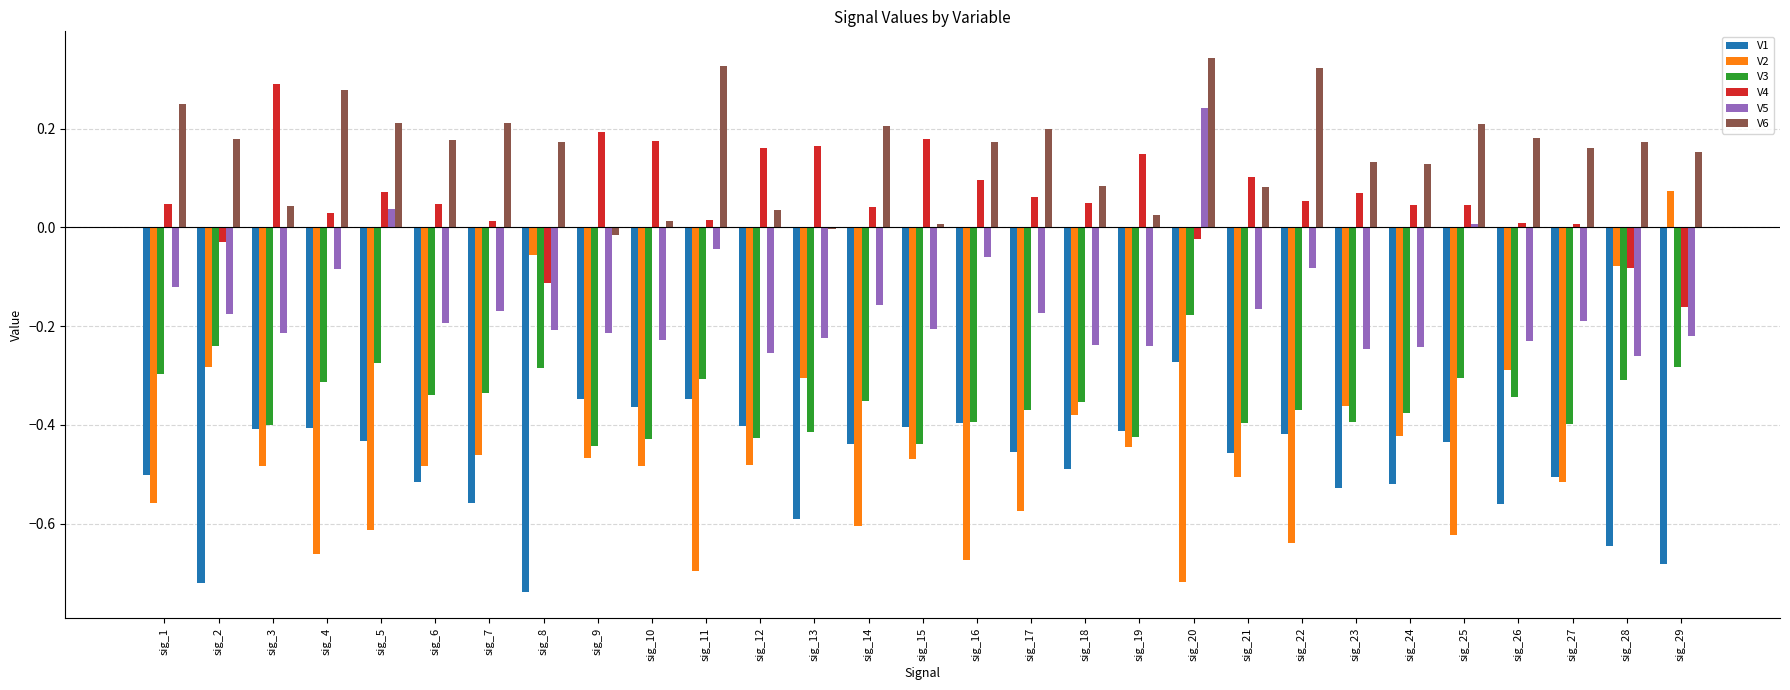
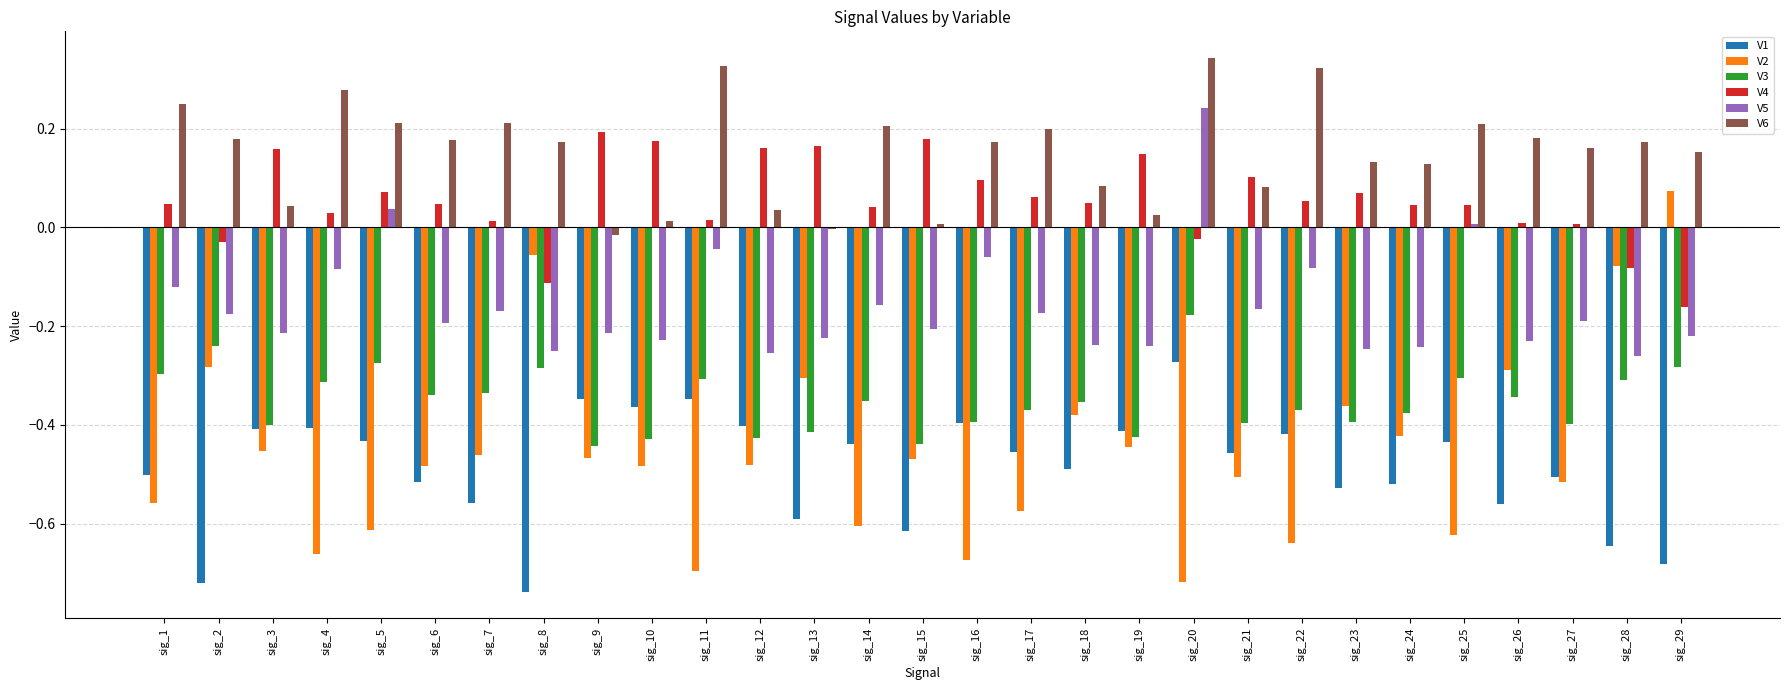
V2, sig_3: -0.48 -> -0.45
V4, sig_3: 0.29 -> 0.16
V5, sig_8: -0.21 -> -0.25
V1, sig_15: -0.40 -> -0.62
